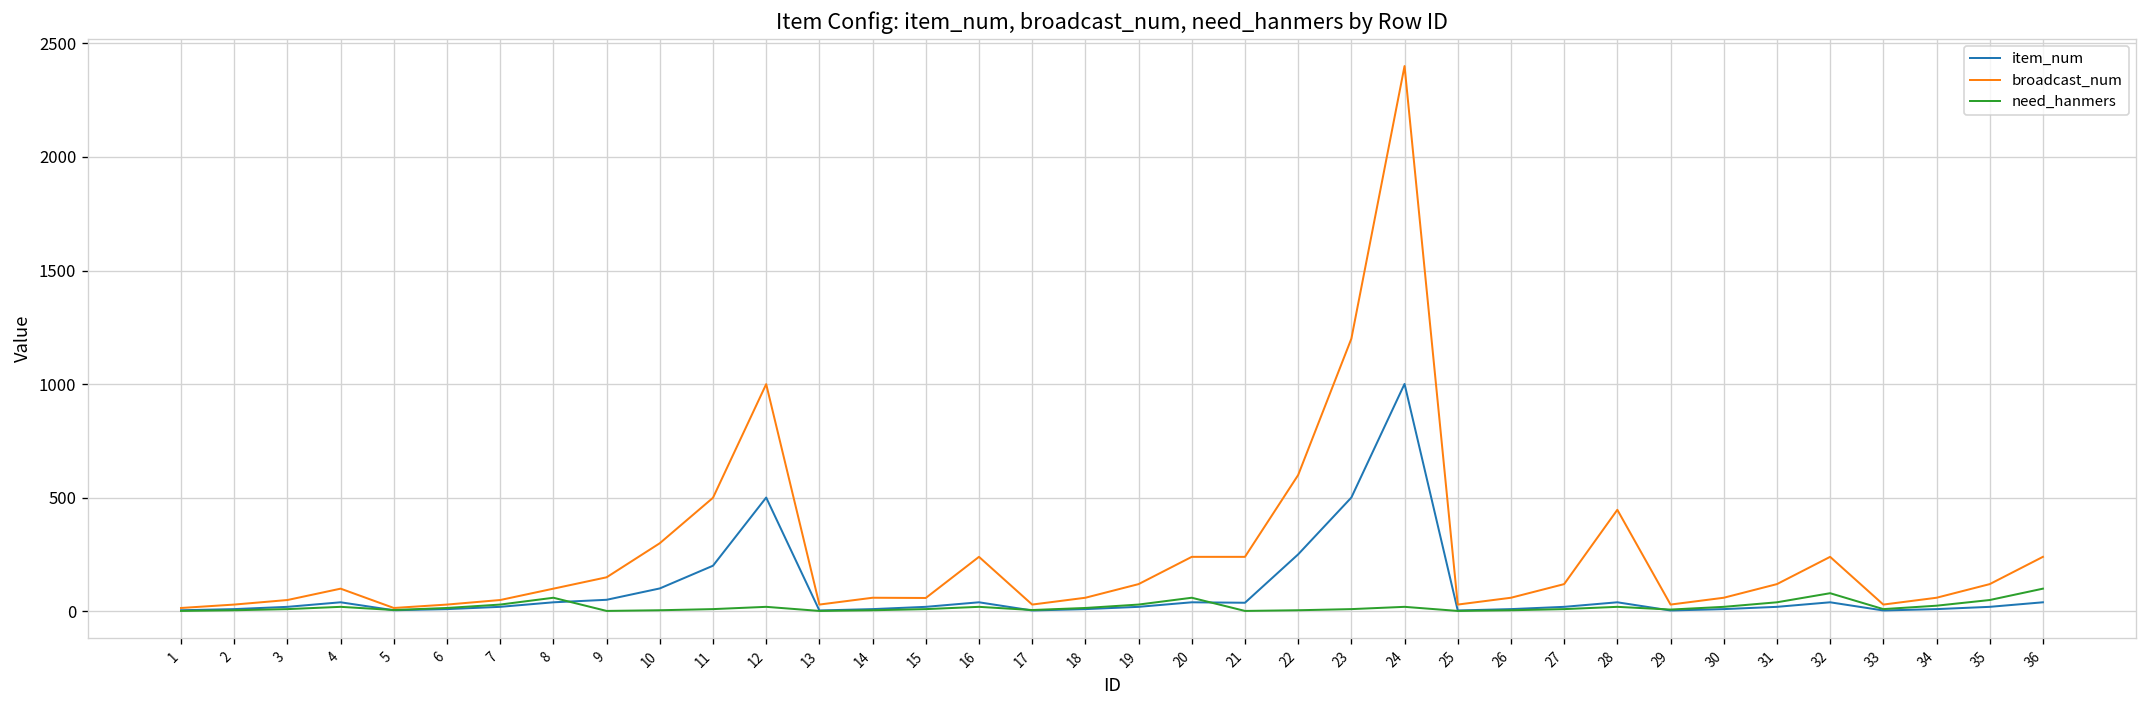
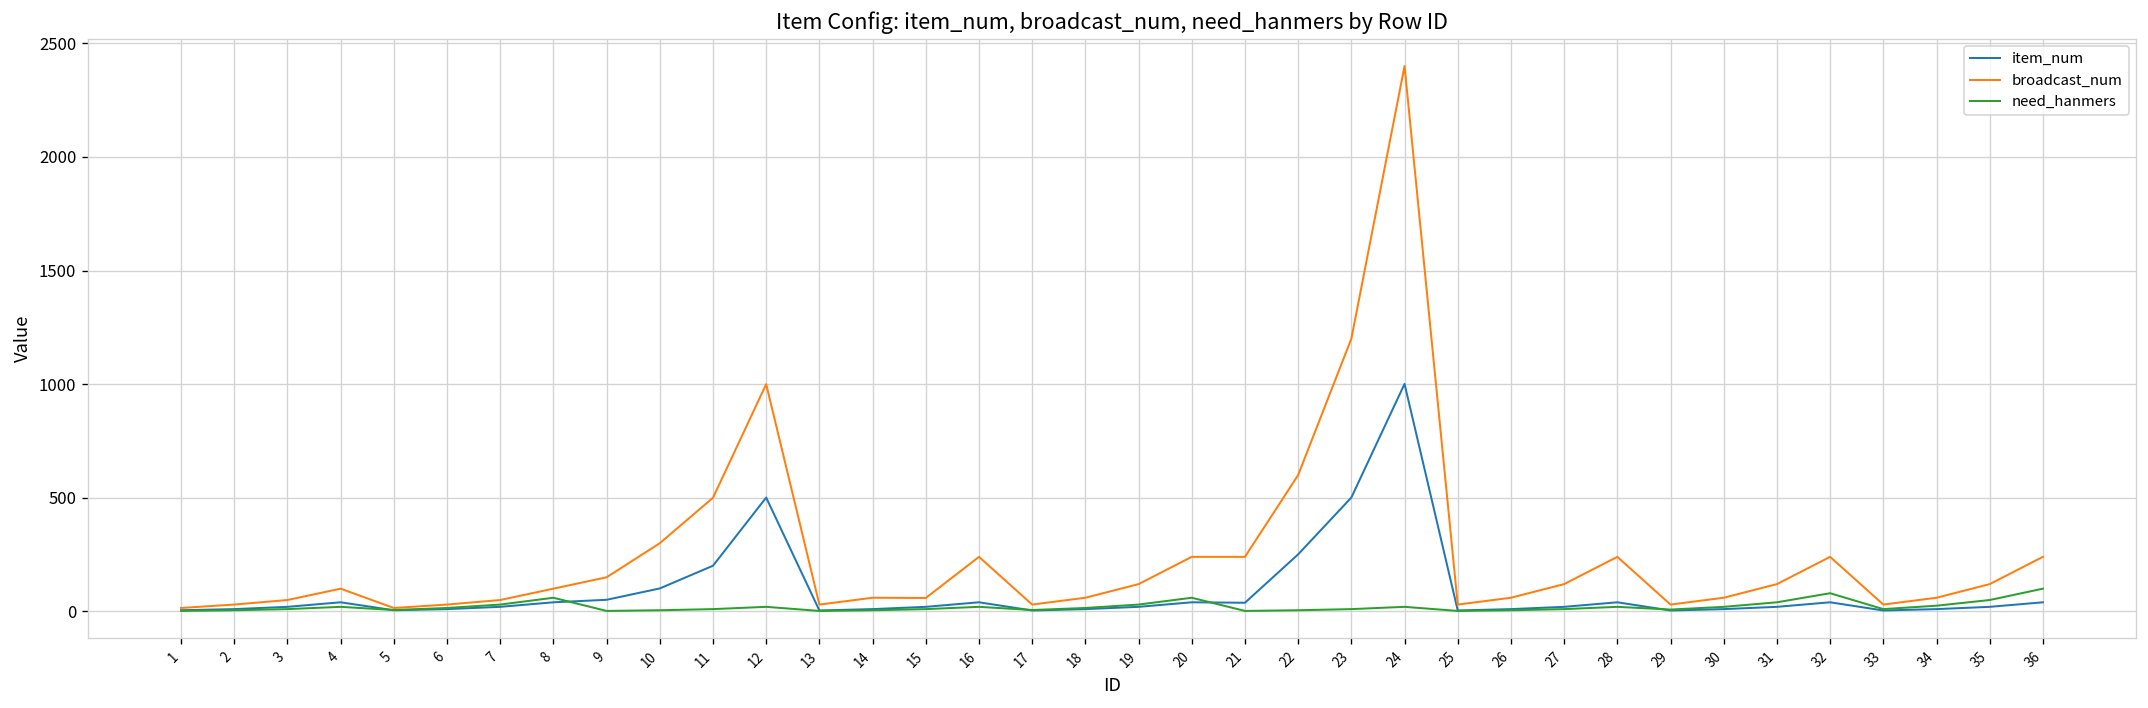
broadcast_num, 28: 450 -> 240
